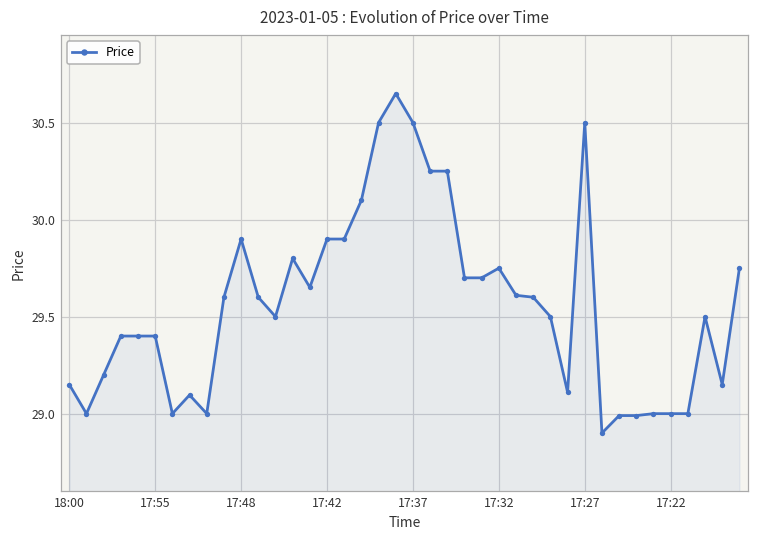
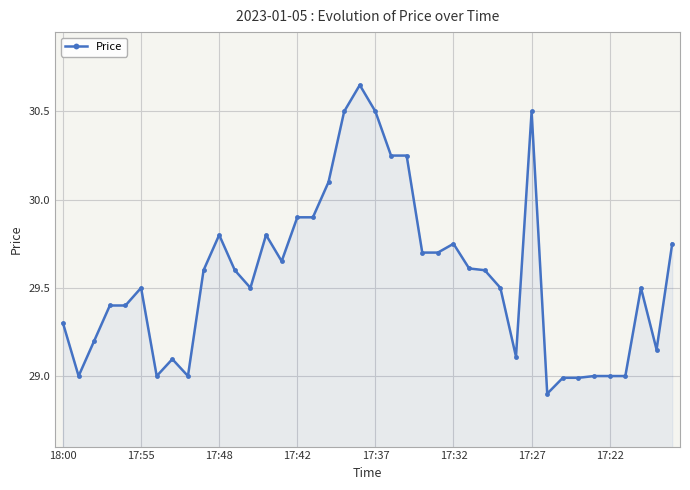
18:00: 29.15 -> 29.30
17:55: 29.4 -> 29.5
17:48: 29.9 -> 29.8
